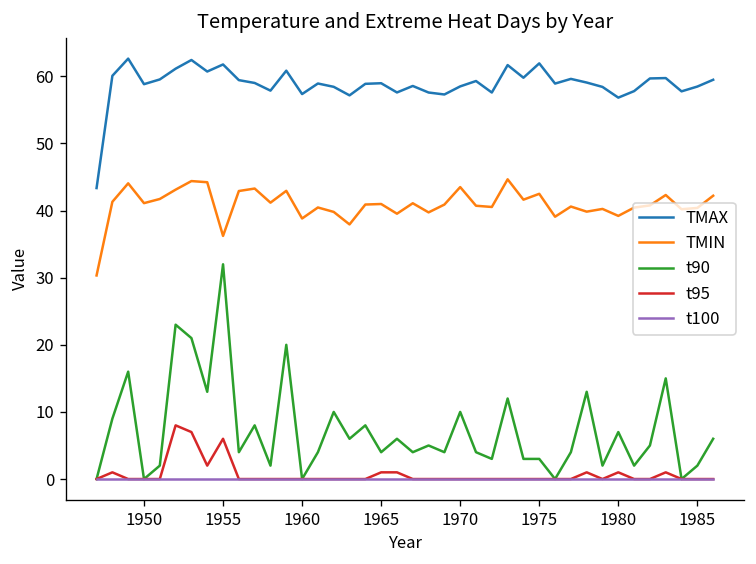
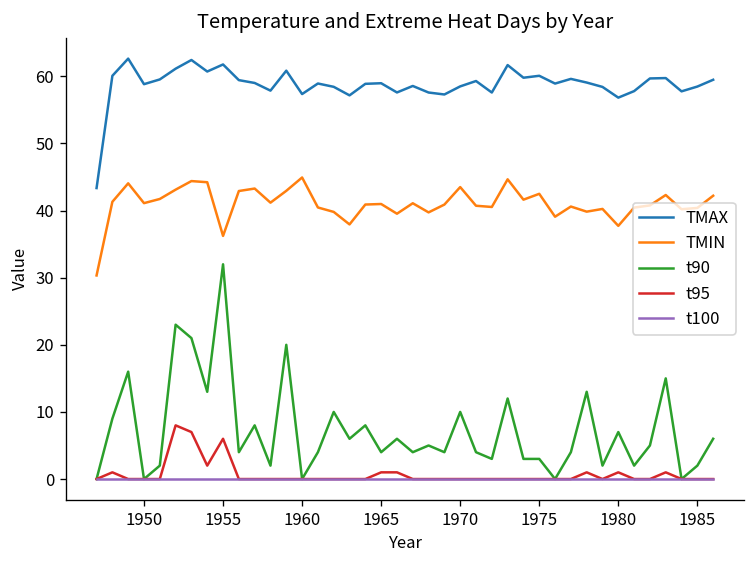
TMIN, 1960: 39 -> 45
TMAX, 1975: 62 -> 60
TMIN, 1980: 39 -> 38
